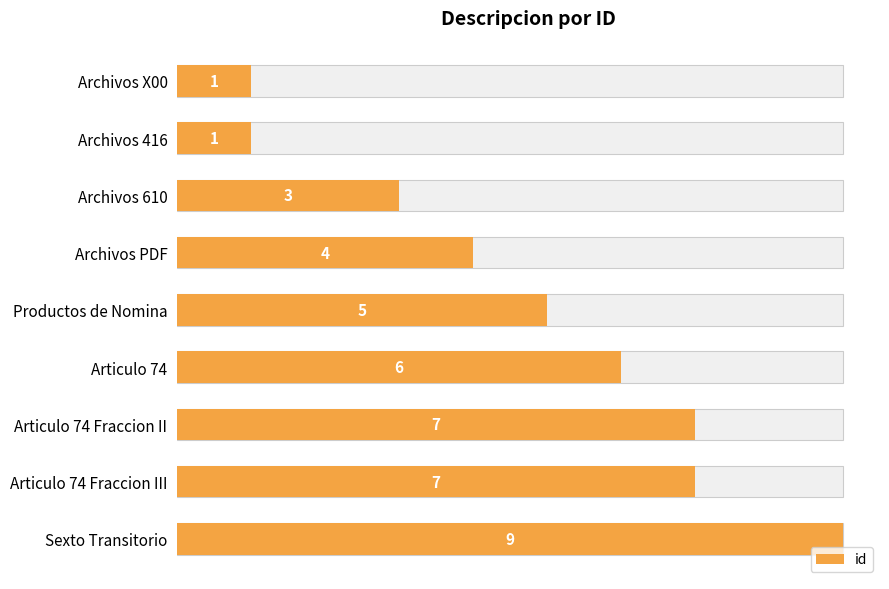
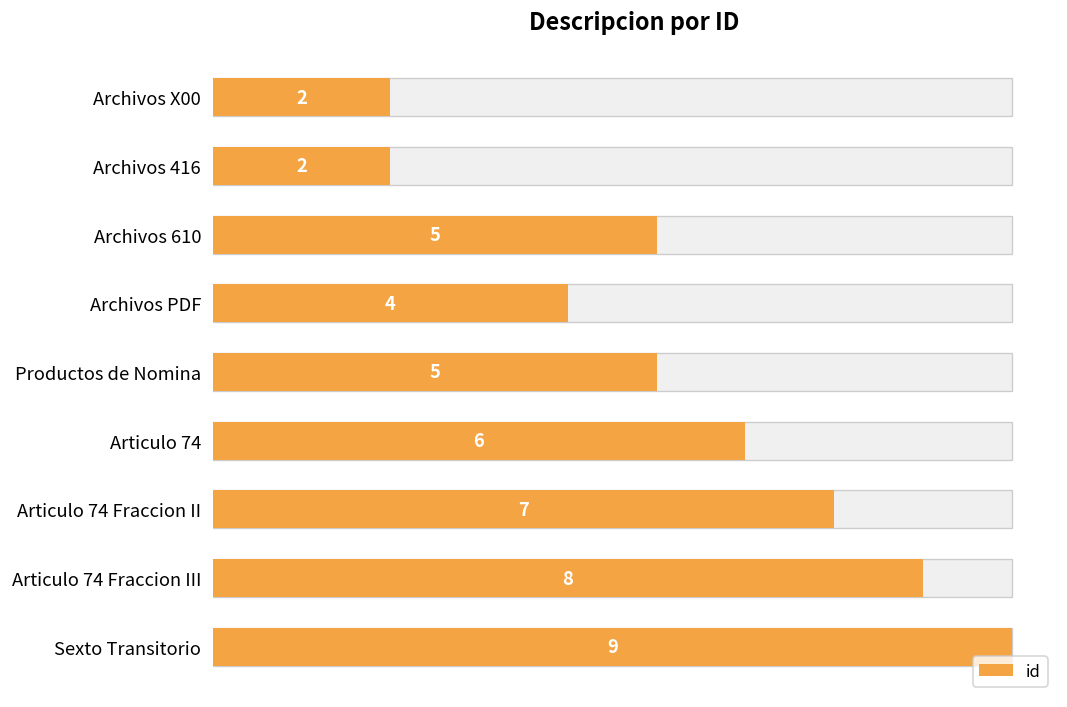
id, Archivos X00: 1 -> 2
id, Archivos 416: 1 -> 2
id, Archivos 610: 3 -> 5
id, Articulo 74 Fraccion III: 7 -> 8
